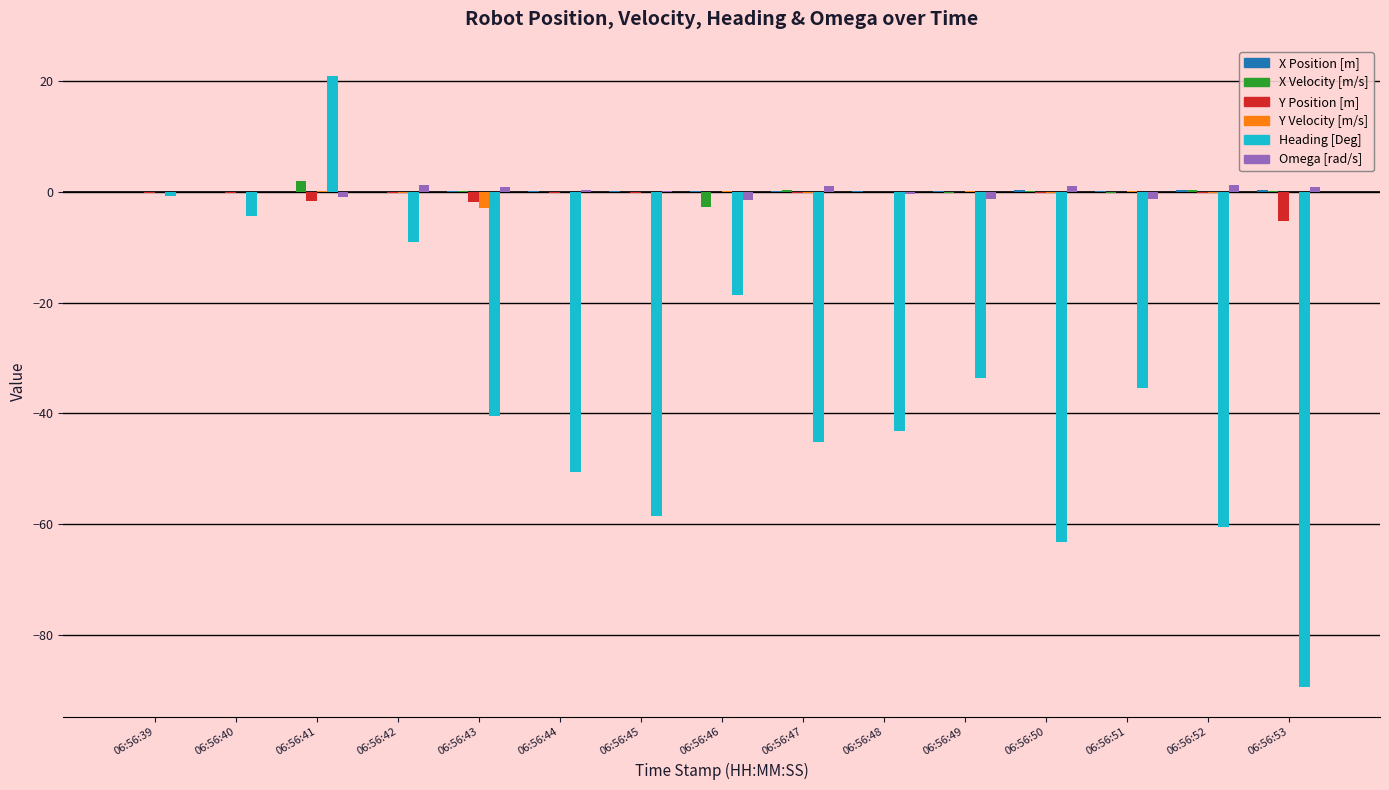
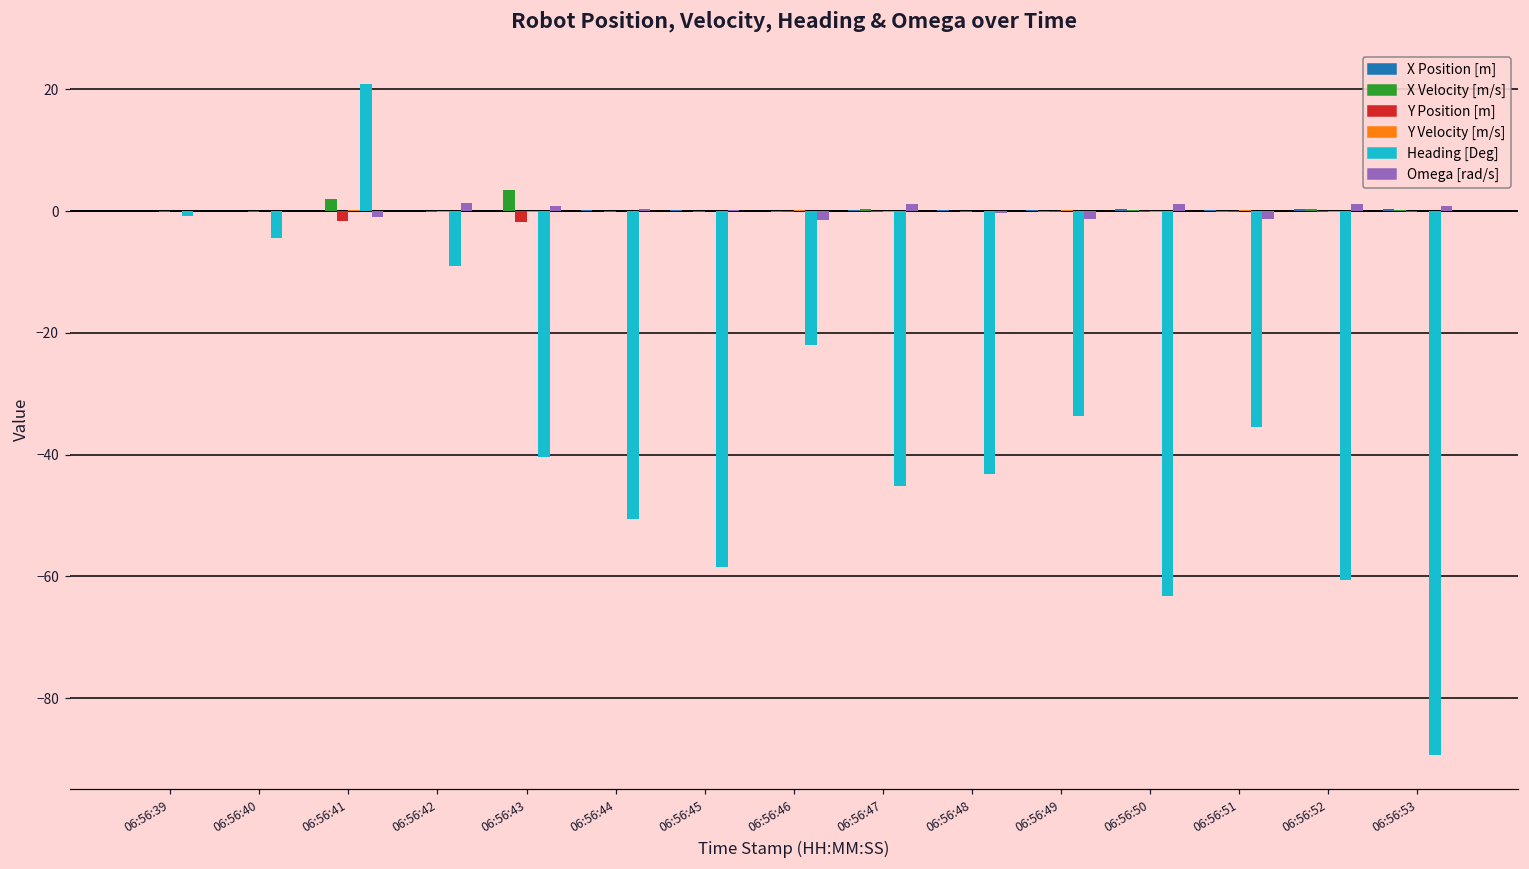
X Velocity [m/s], 06:56:43: 0 -> 3
Y Velocity [m/s], 06:56:43: -3 -> 0
X Velocity [m/s], 06:56:46: -3 -> 0
Heading [Deg], 06:56:46: -19 -> -22
Y Position [m], 06:56:53: -5 -> 0
